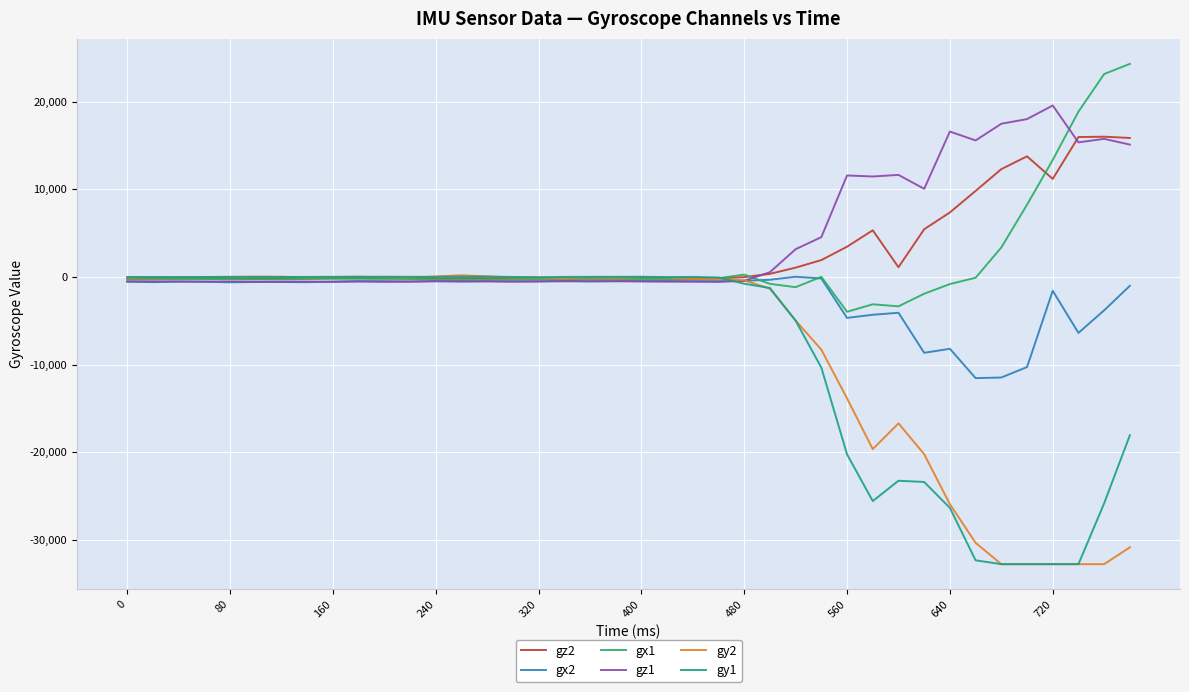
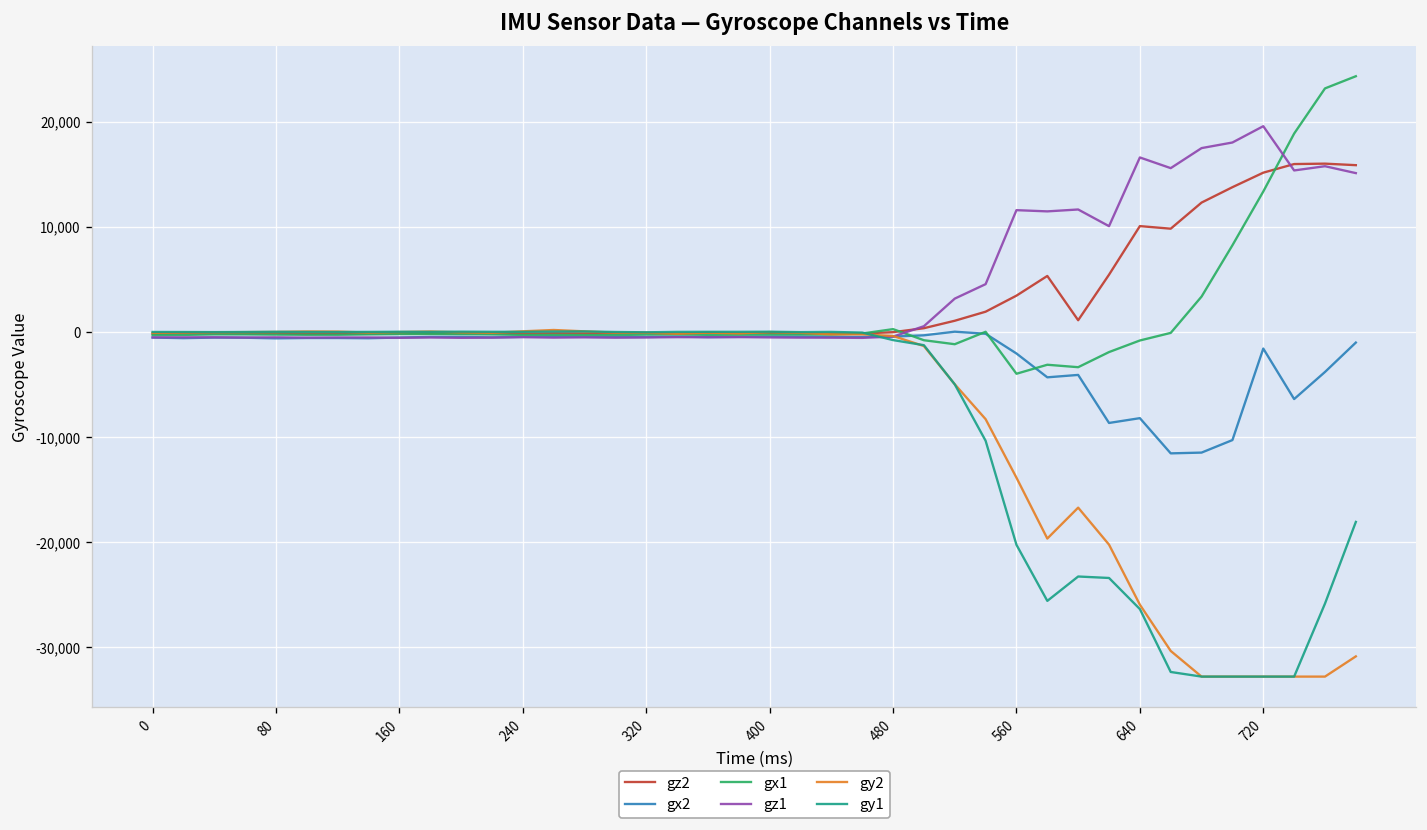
gx2, 560: -5,000 -> -2,000
gz2, 640: 7,000 -> 10,000
gz2, 720: 11,000 -> 15,000
